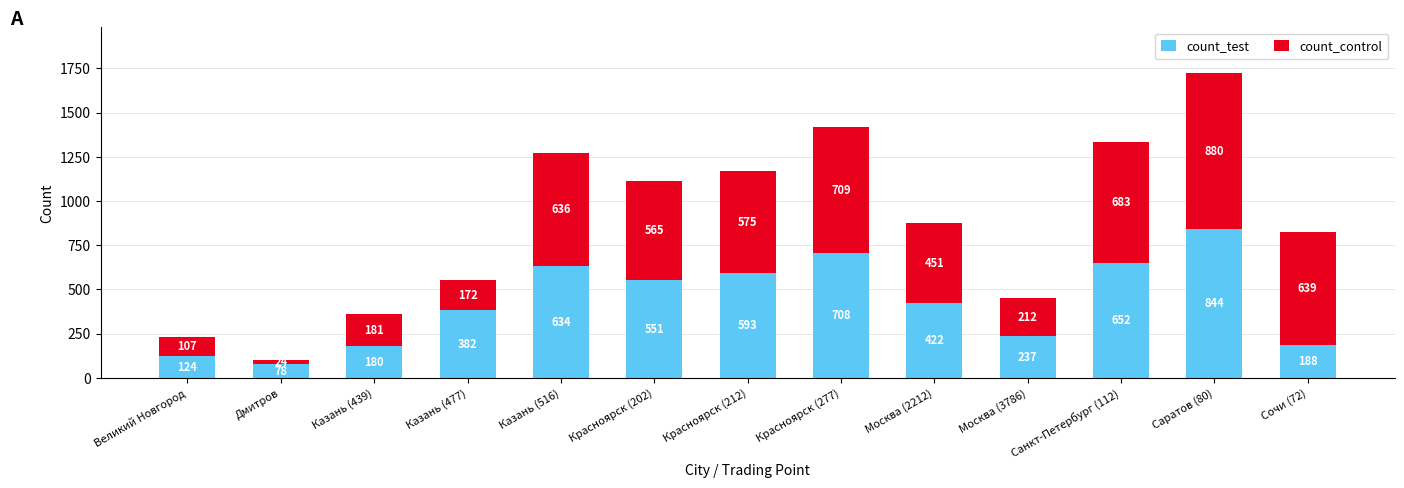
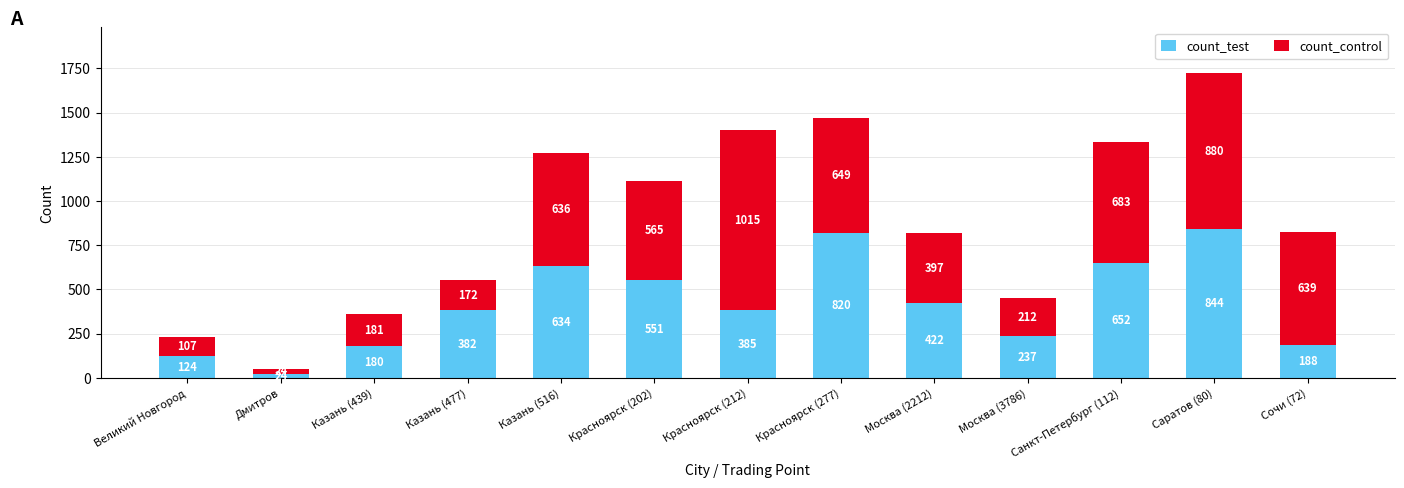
count_test, Дмитров: 80 -> 20
count_test, Красноярск (212): 593 -> 385
count_control, Красноярск (212): 575 -> 1015
count_test, Красноярск (277): 708 -> 820
count_control, Красноярск (277): 709 -> 649
count_control, Москва (2212): 451 -> 397
